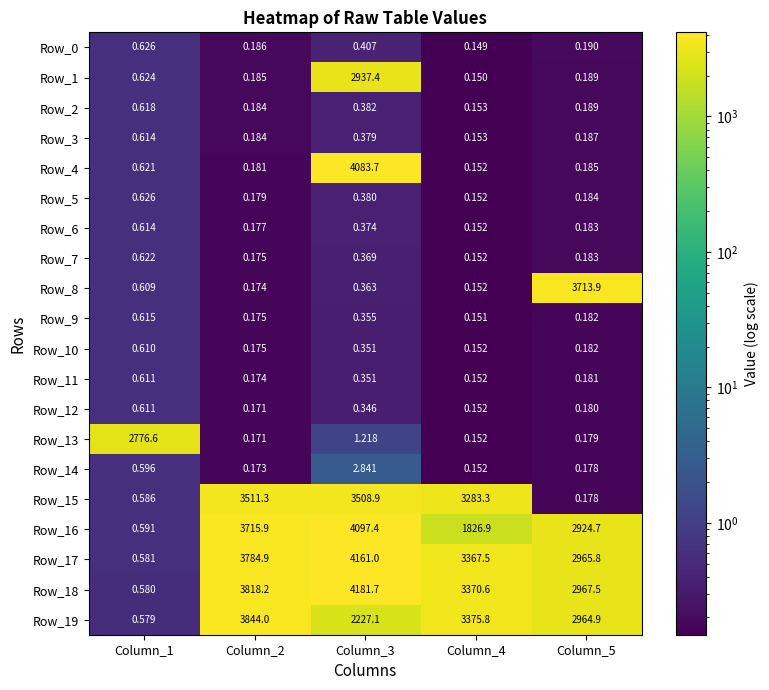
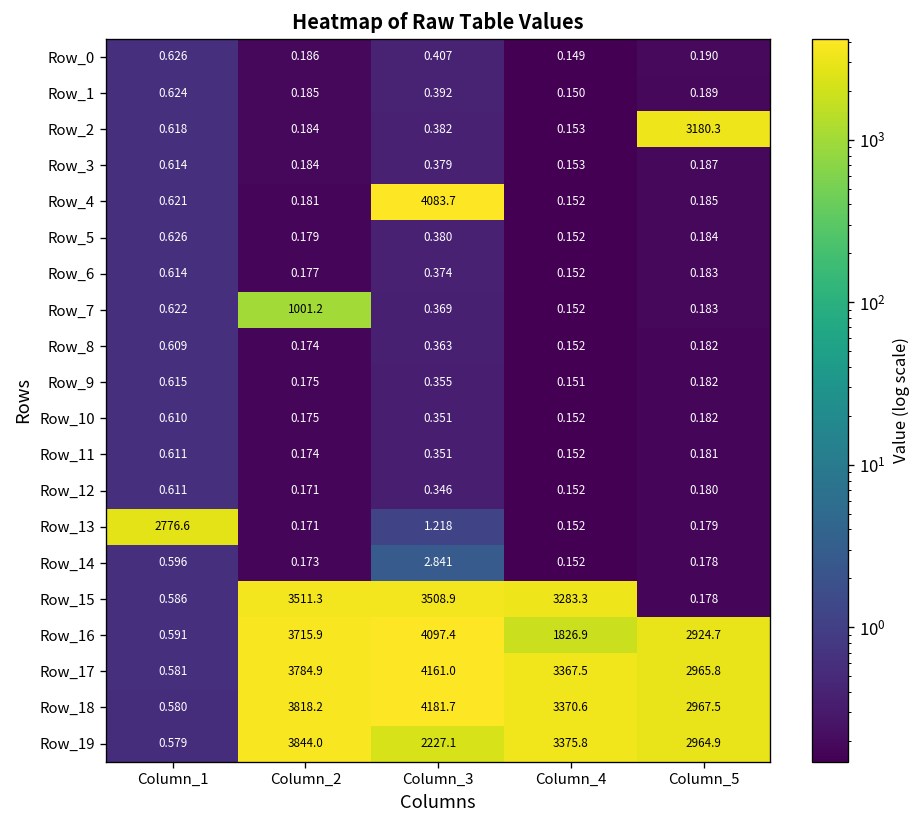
Row_1, Column_3: 2937.4 -> 0.392
Row_2, Column_5: 0.189 -> 3180.3
Row_7, Column_2: 0.175 -> 1001.2
Row_8, Column_5: 3713.9 -> 0.182
